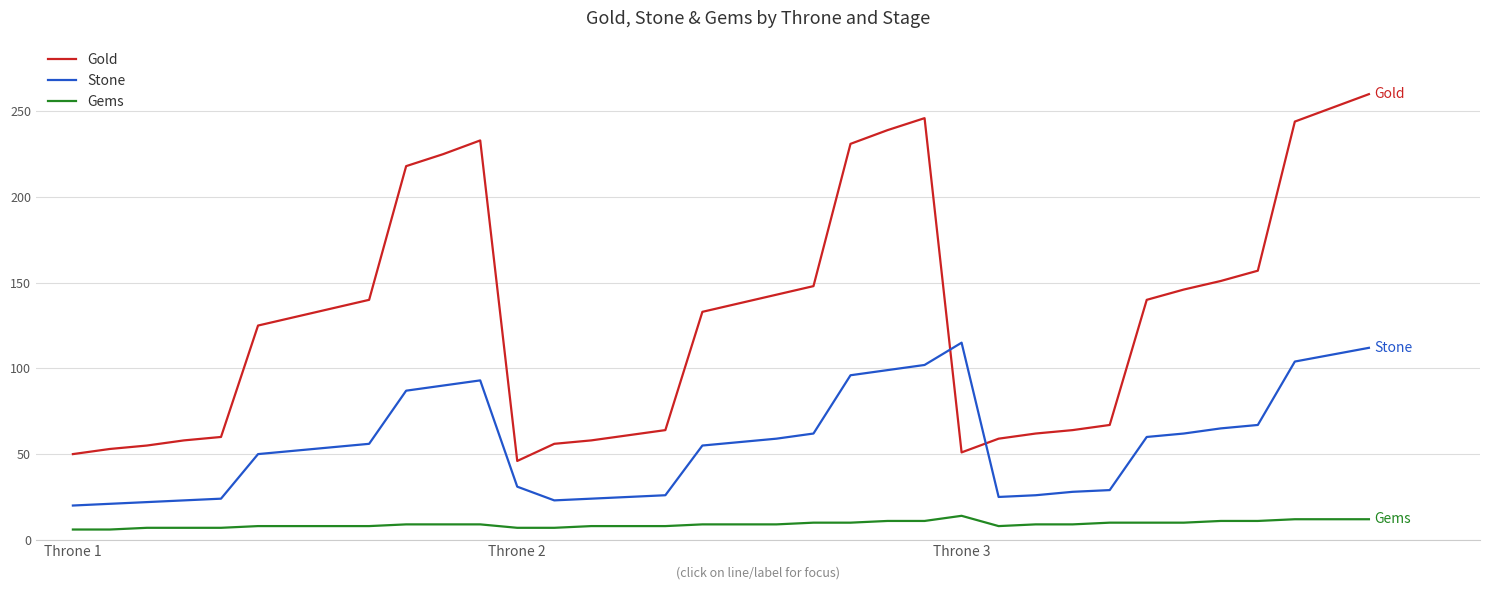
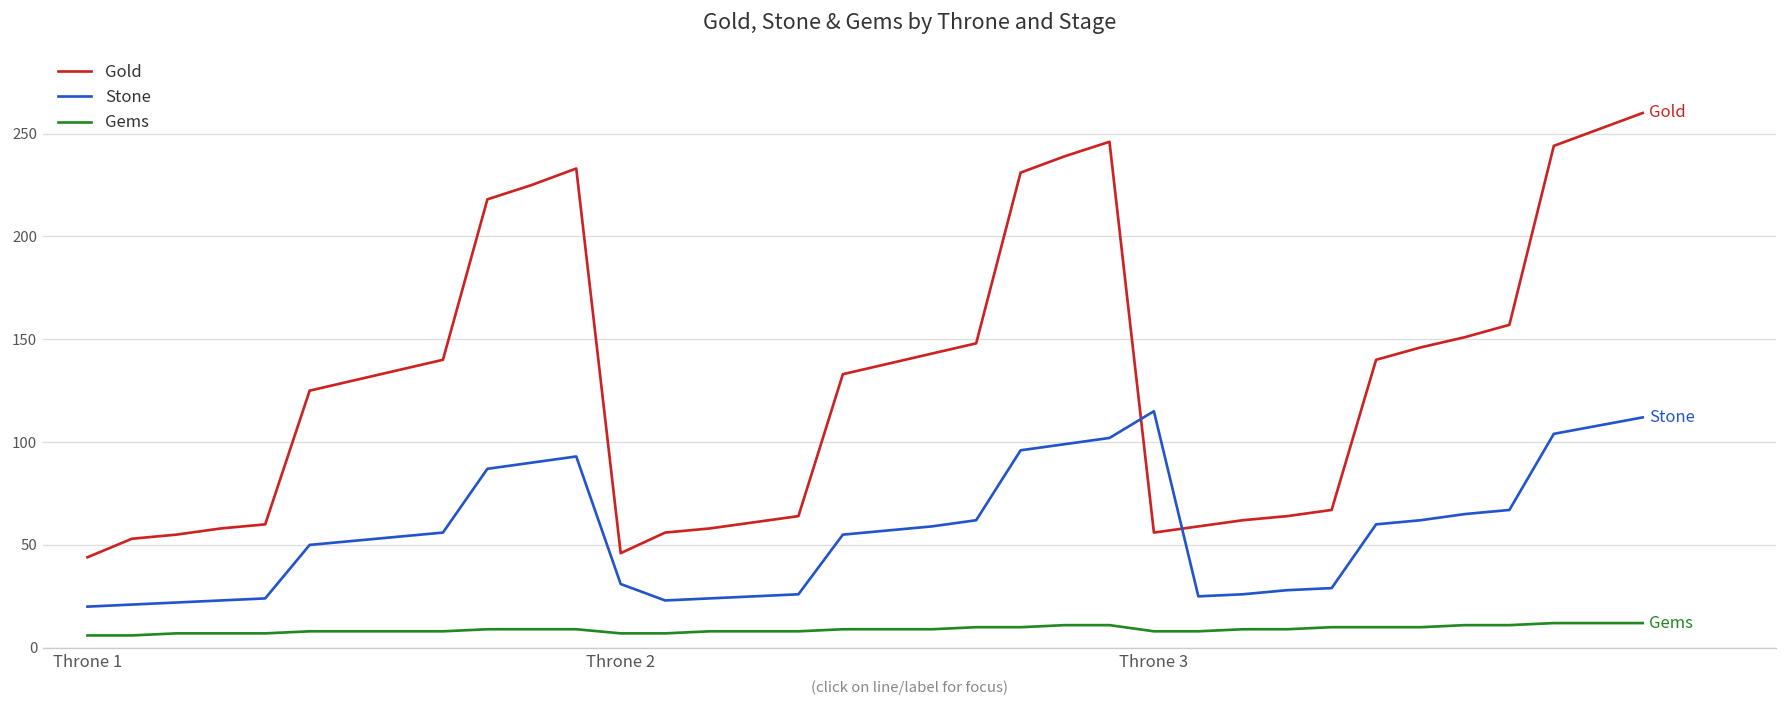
Gold, Throne 1: 50 -> 44
Gold, Throne 3: 51 -> 56
Gems, Throne 3: 14 -> 8
